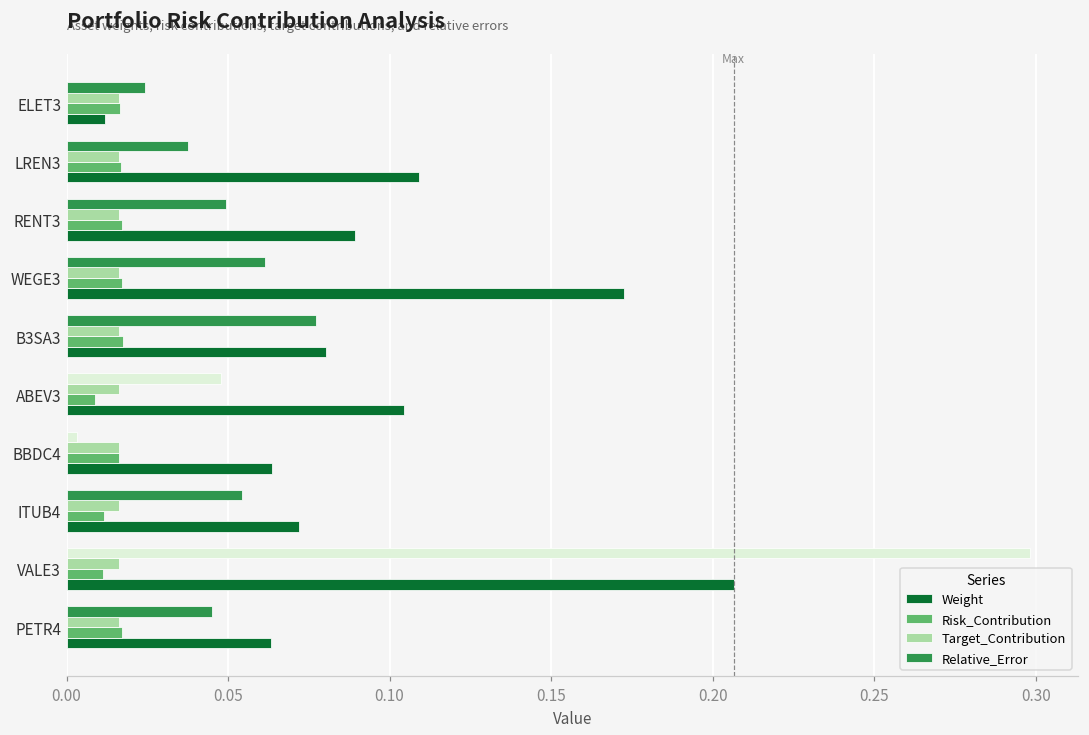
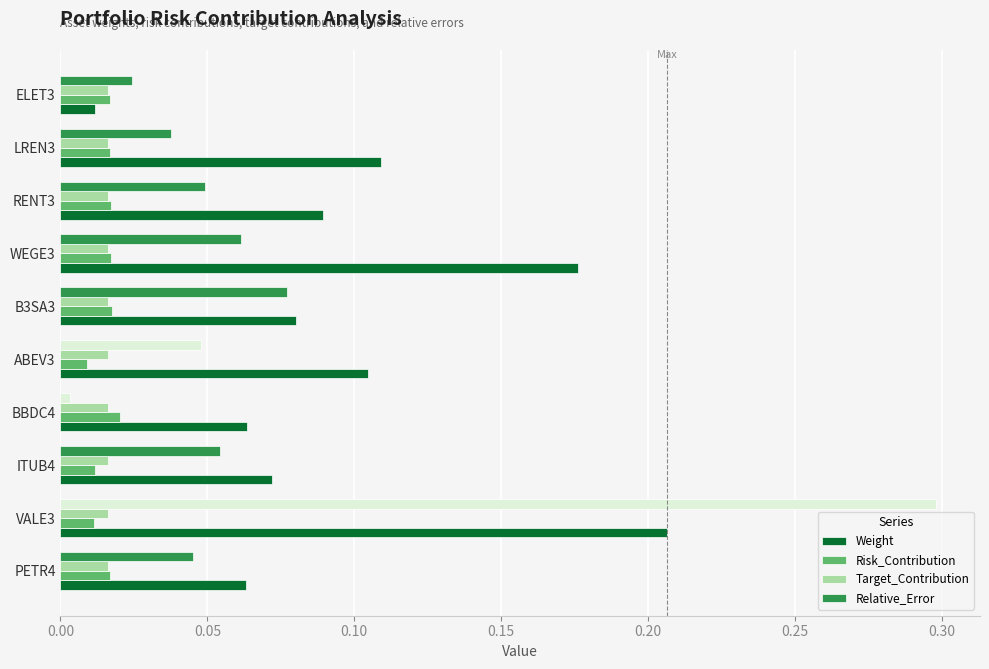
Weight, WEGE3: 0.172 -> 0.176
Risk_Contribution, BBDC4: 0.016 -> 0.020
